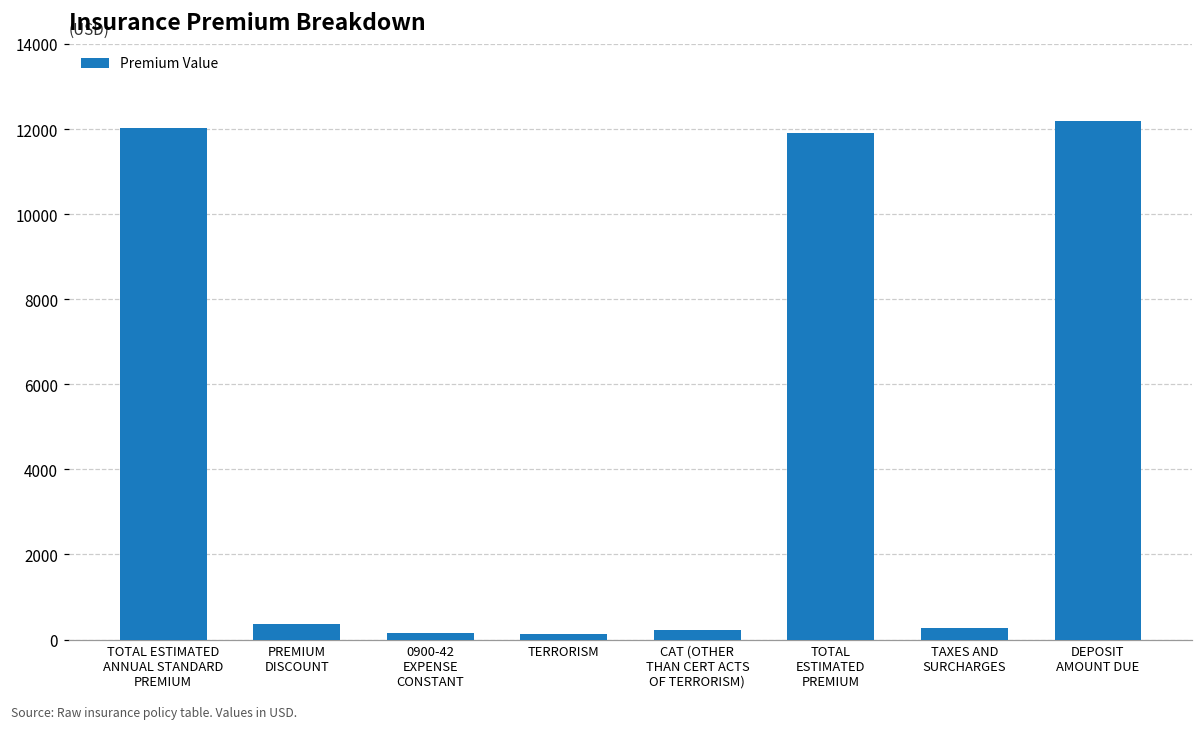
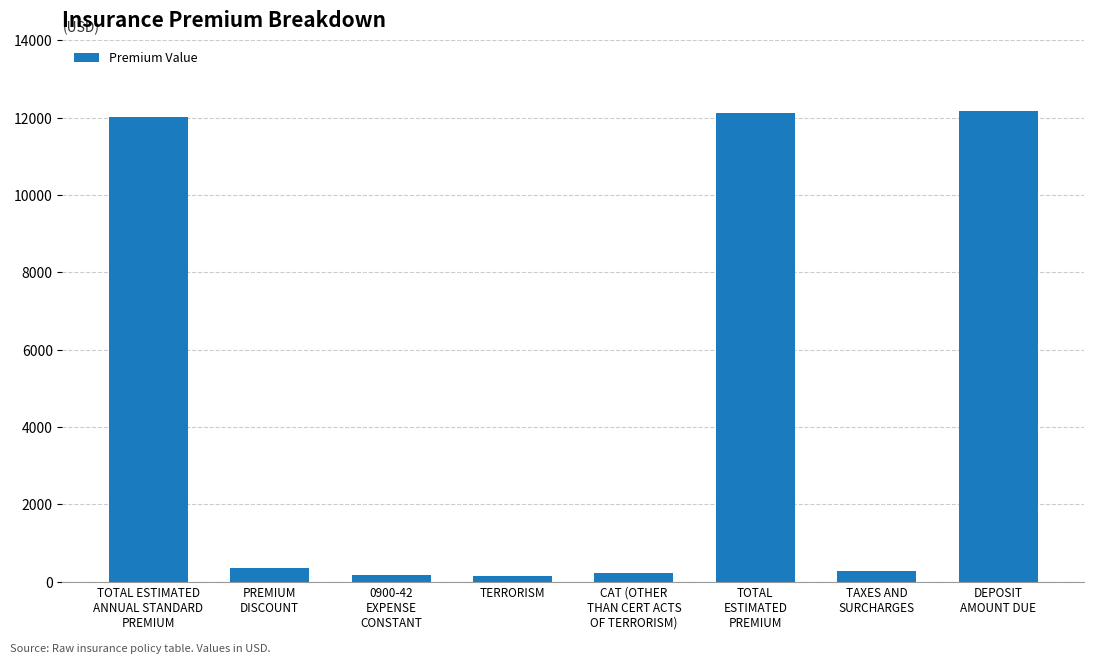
TOTAL ESTIMATED PREMIUM: 11900 -> 12100
